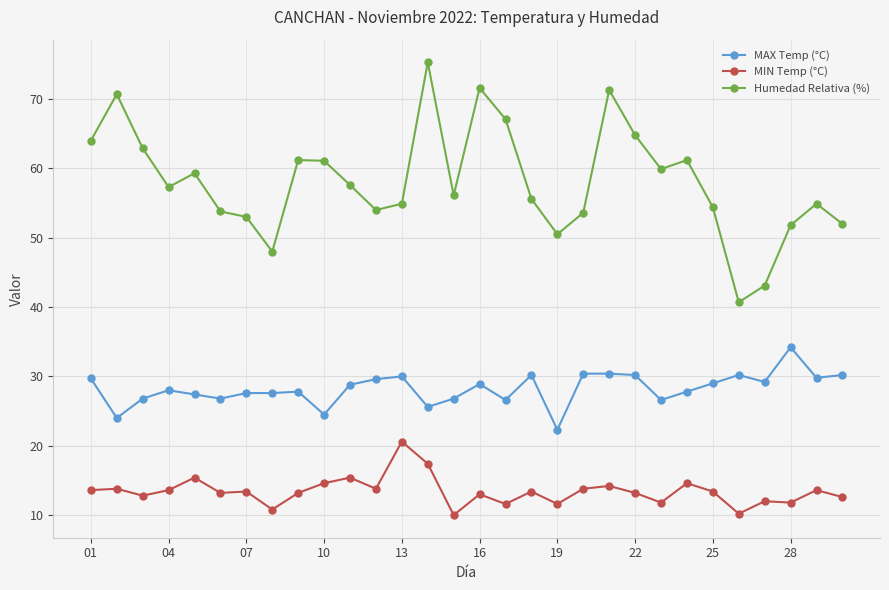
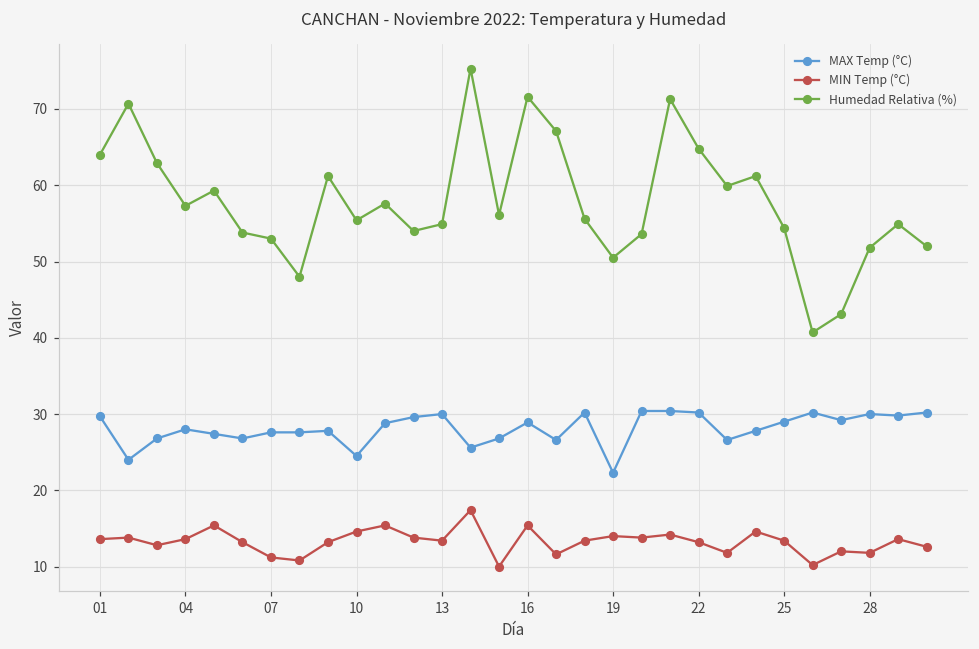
MIN Temp (°C), 07: 13 -> 11
Humedad Relativa (%), 10: 61 -> 55
MIN Temp (°C), 13: 21 -> 13
MIN Temp (°C), 16: 13 -> 15
MIN Temp (°C), 19: 12 -> 14
MAX Temp (°C), 28: 34 -> 30
